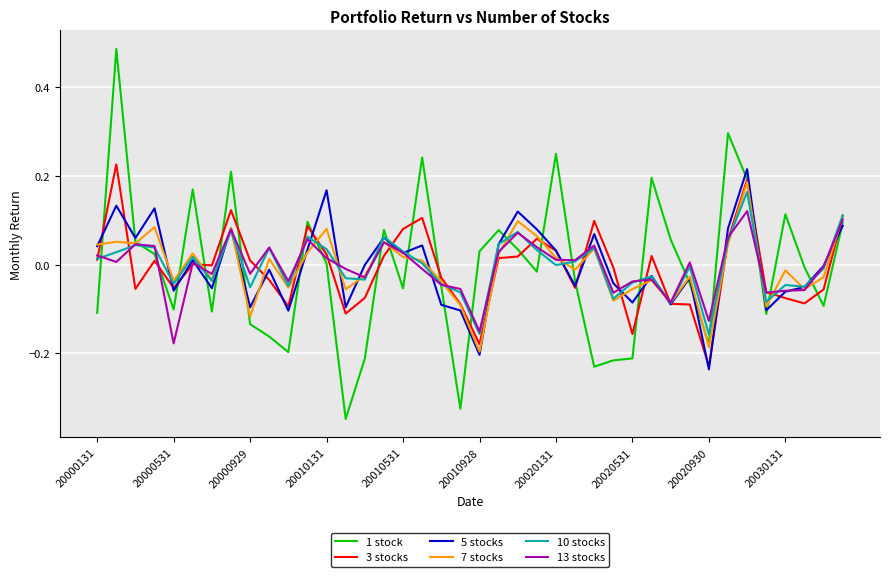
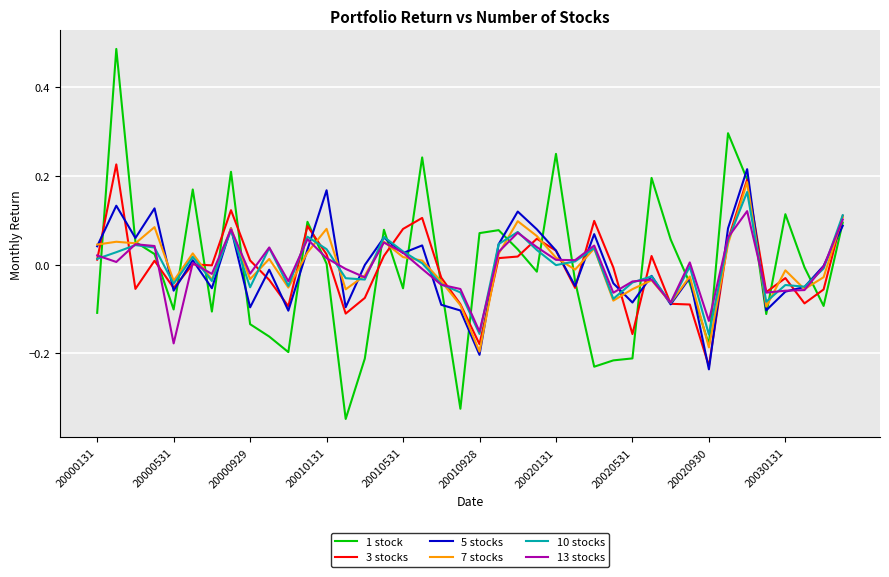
7 stocks, 20000929: -0.12 -> -0.03
1 stock, 20010928: 0.03 -> 0.07
3 stocks, 20030131: -0.08 -> -0.03
